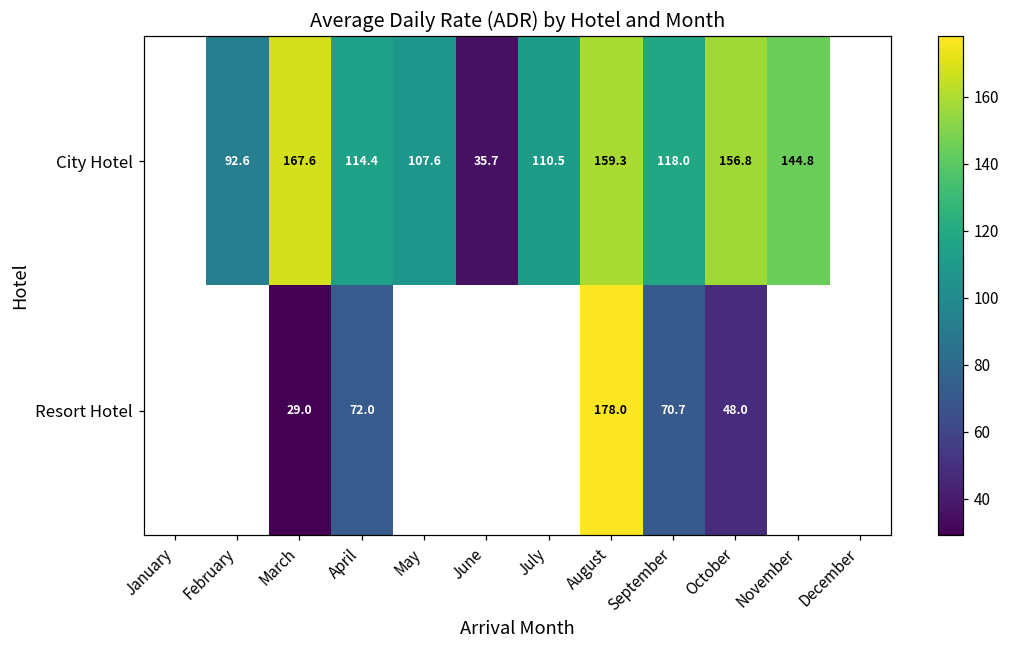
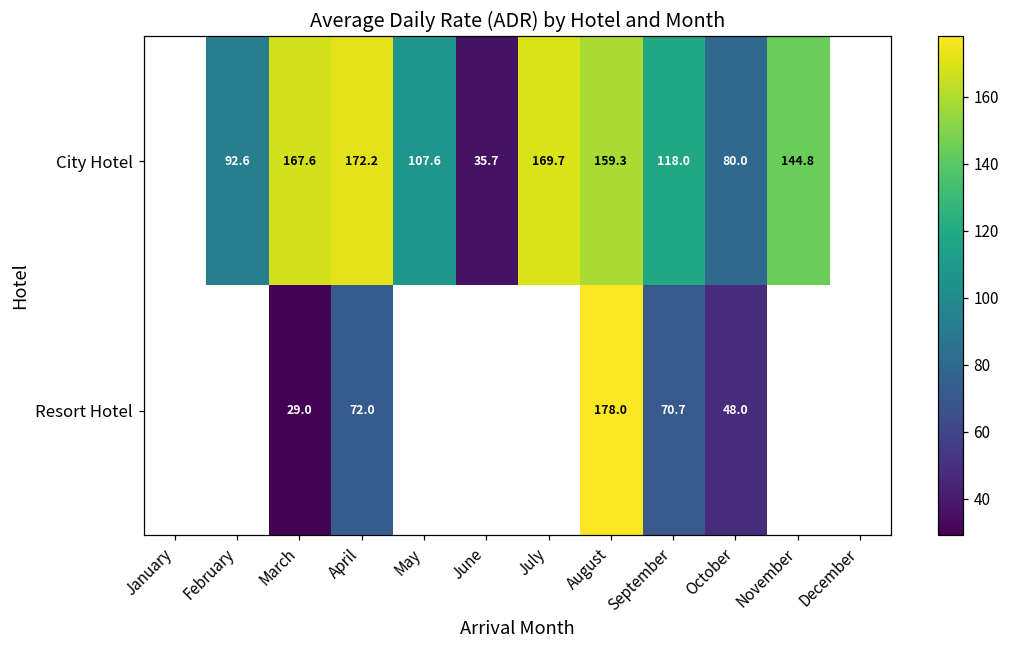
City Hotel, April: 114.4 -> 172.2
City Hotel, July: 110.5 -> 169.7
City Hotel, October: 156.8 -> 80.0
